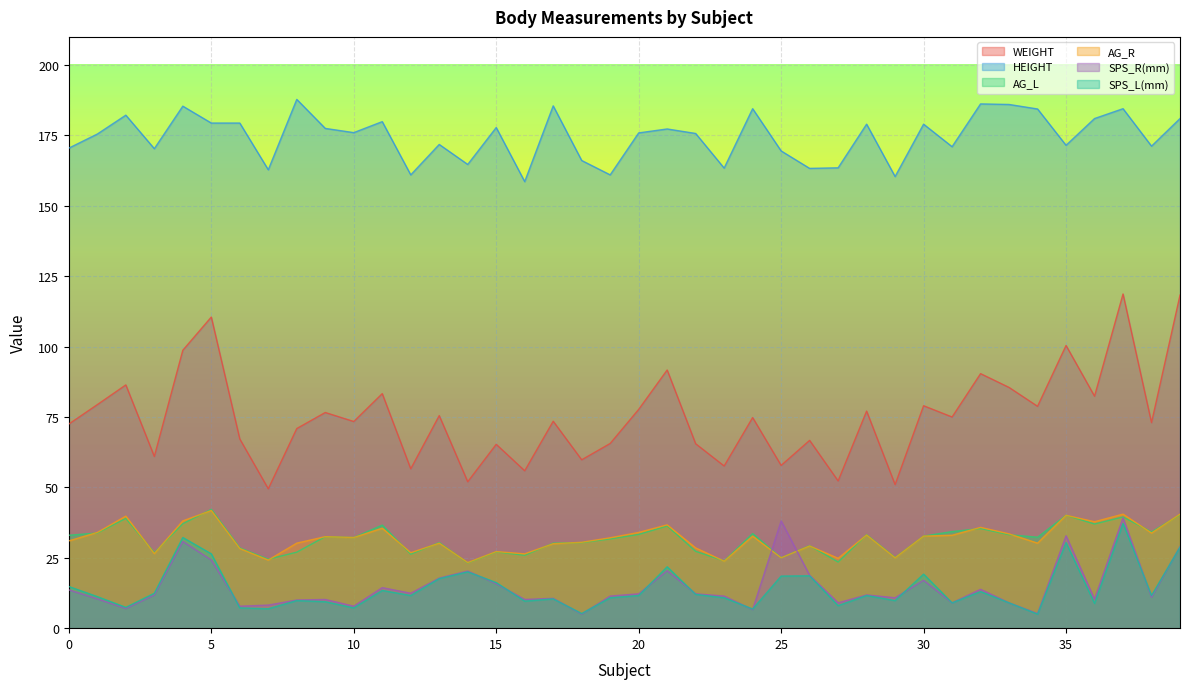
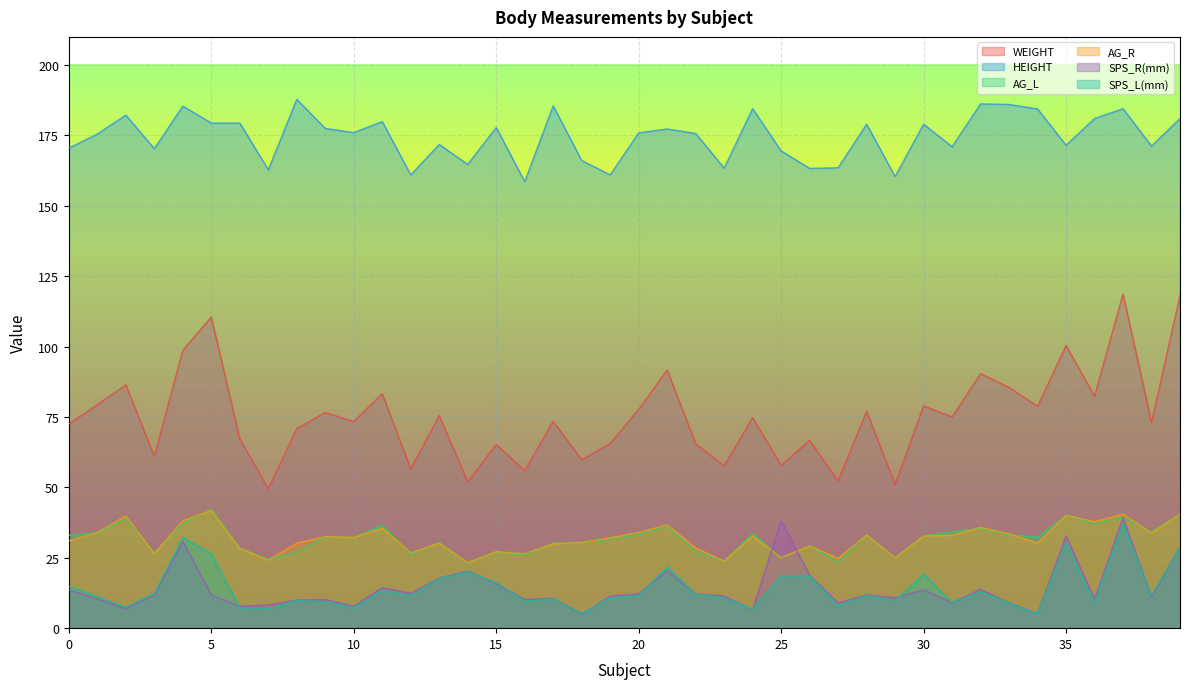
SPS_R(mm), 5: 24 -> 12
SPS_R(mm), 30: 17 -> 14
